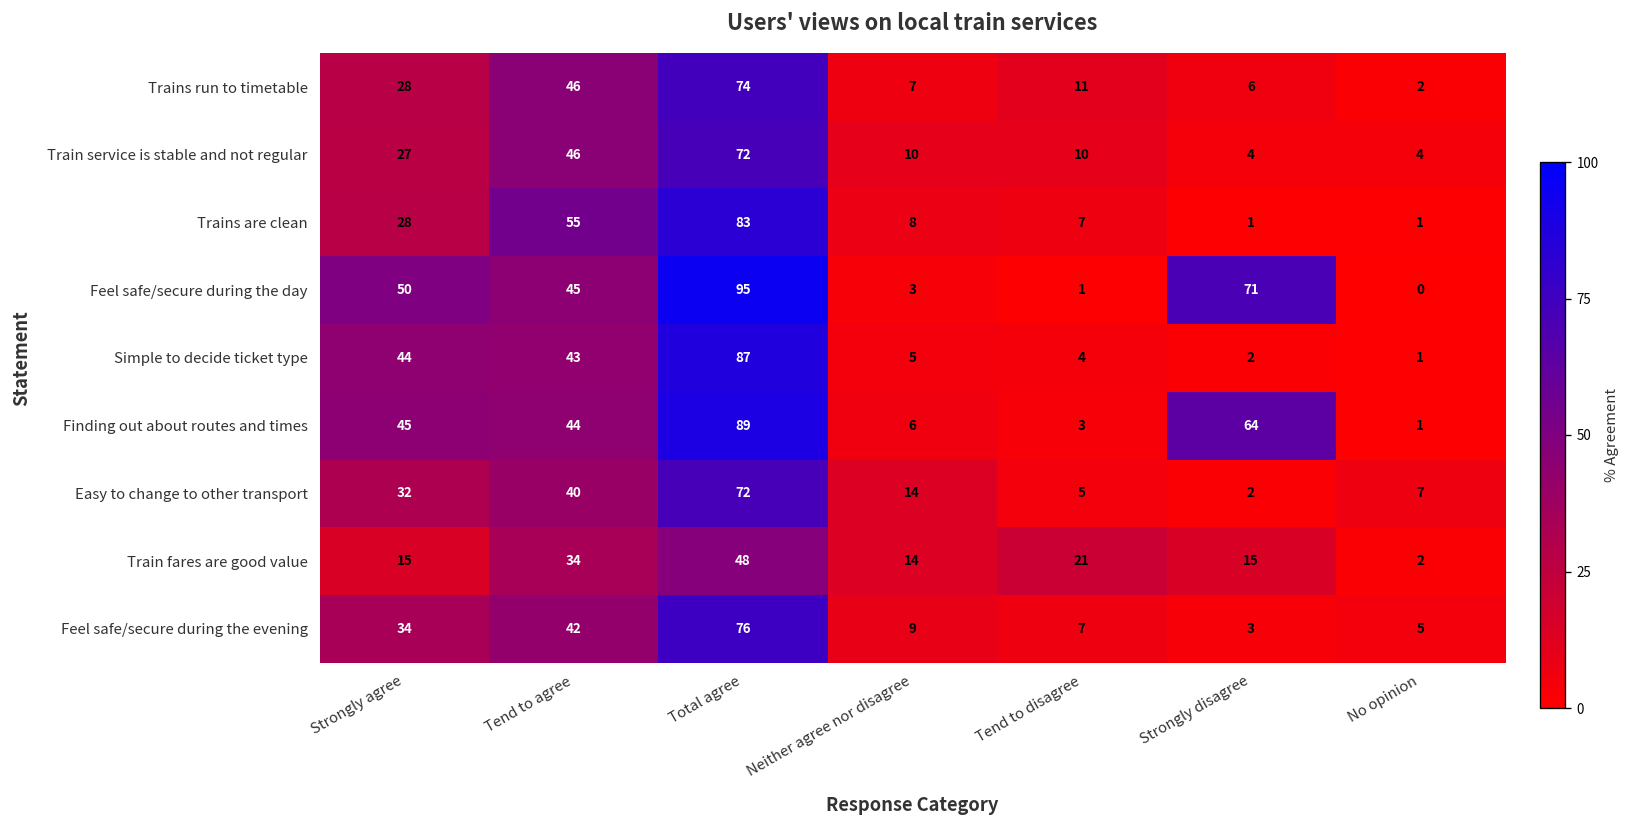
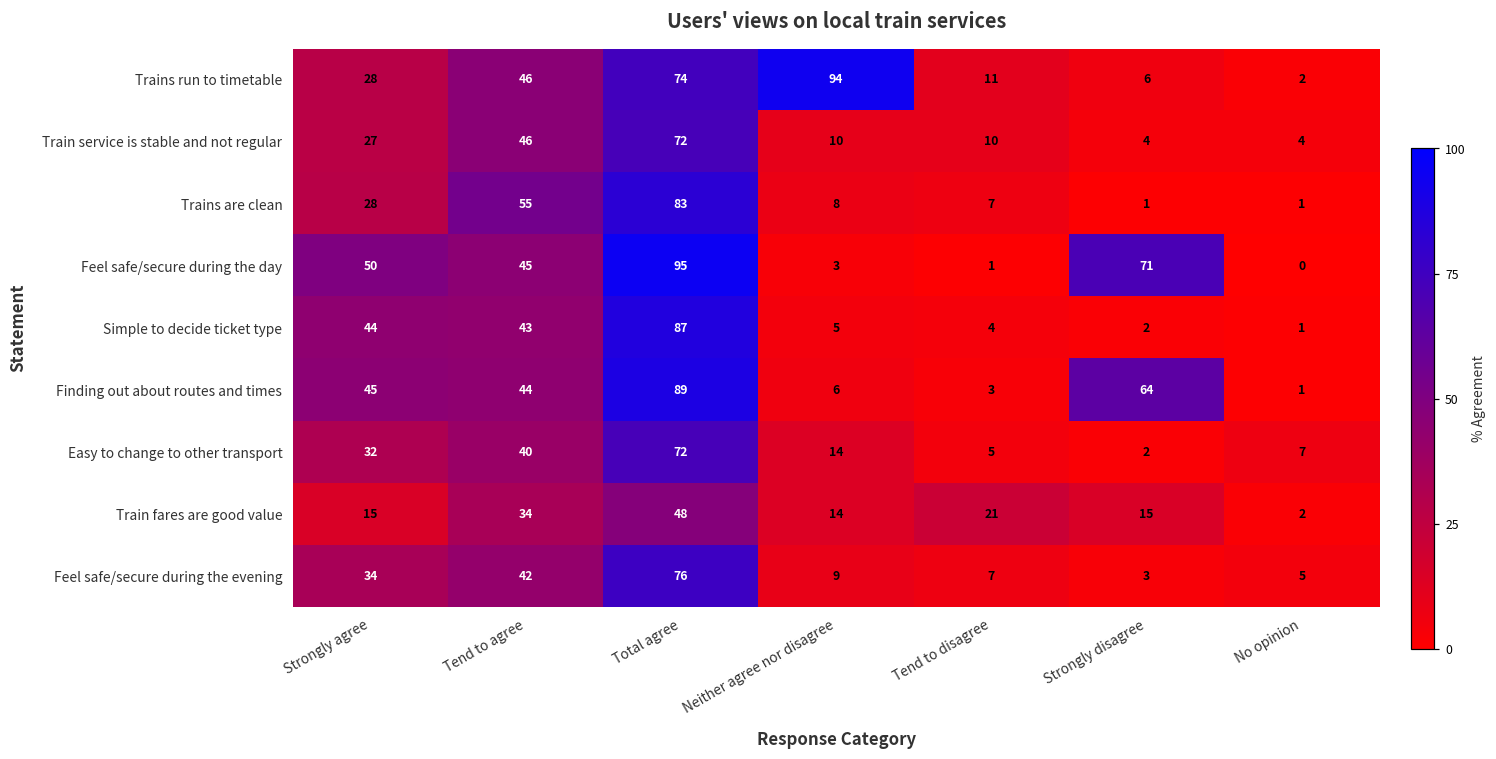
Trains run to timetable, Neither agree nor disagree: 7 -> 94
